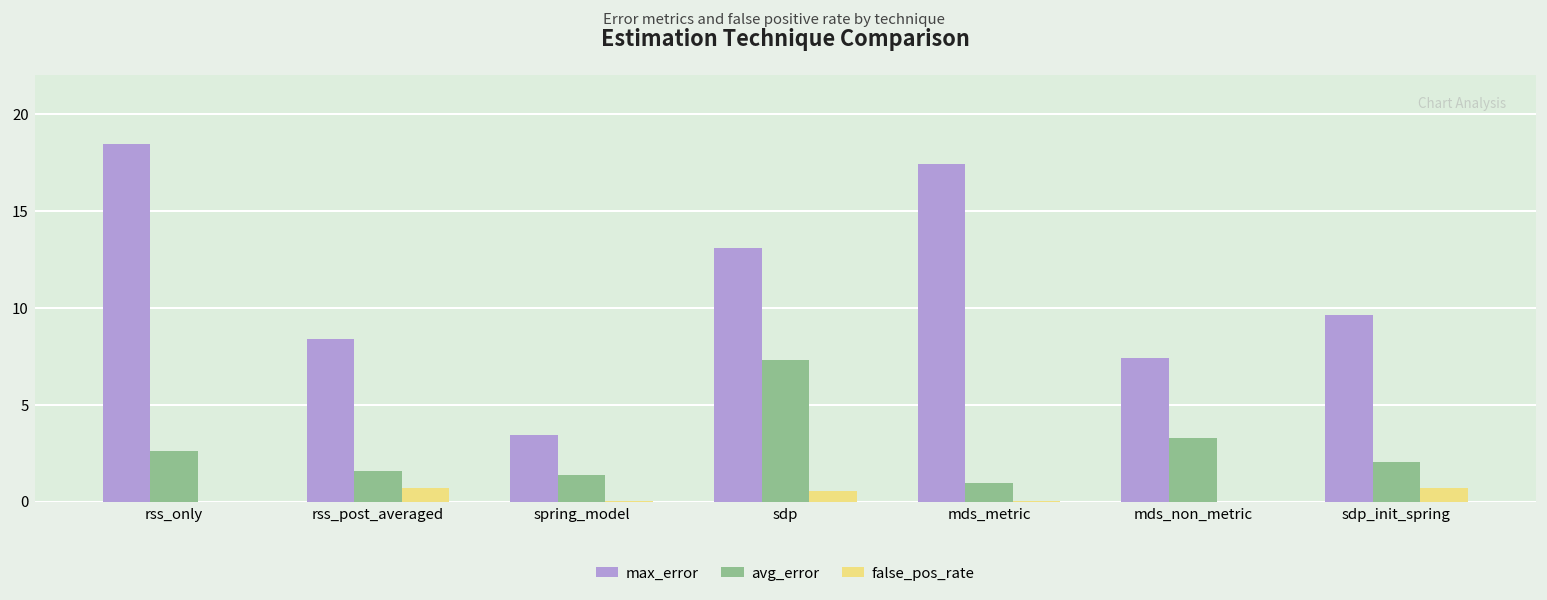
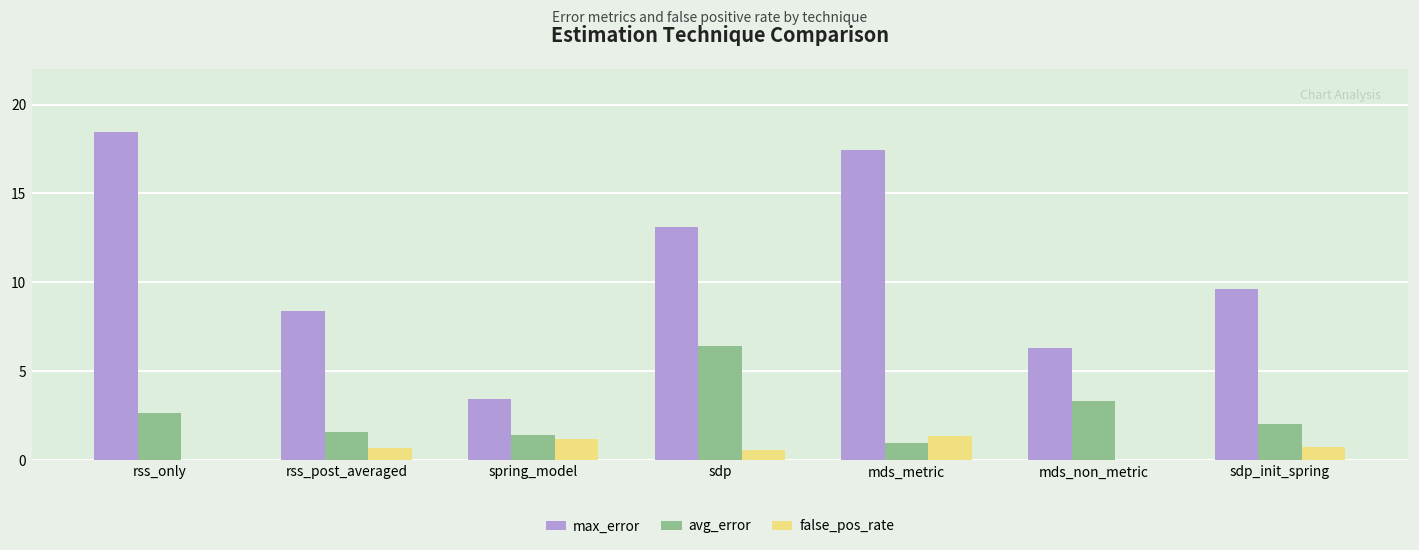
false_pos_rate, spring_model: 0.0 -> 1.2
avg_error, sdp: 7.3 -> 6.4
false_pos_rate, mds_metric: 0.0 -> 1.3
max_error, mds_non_metric: 7.4 -> 6.3
